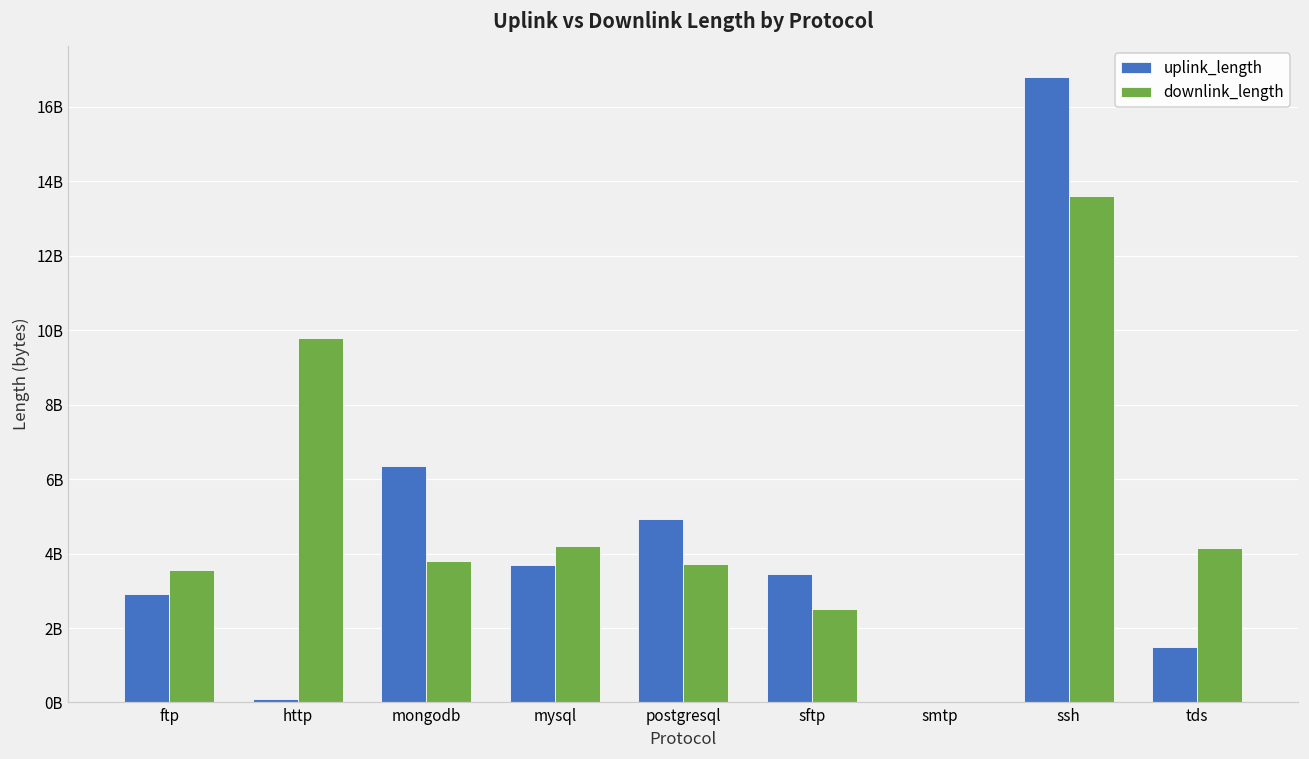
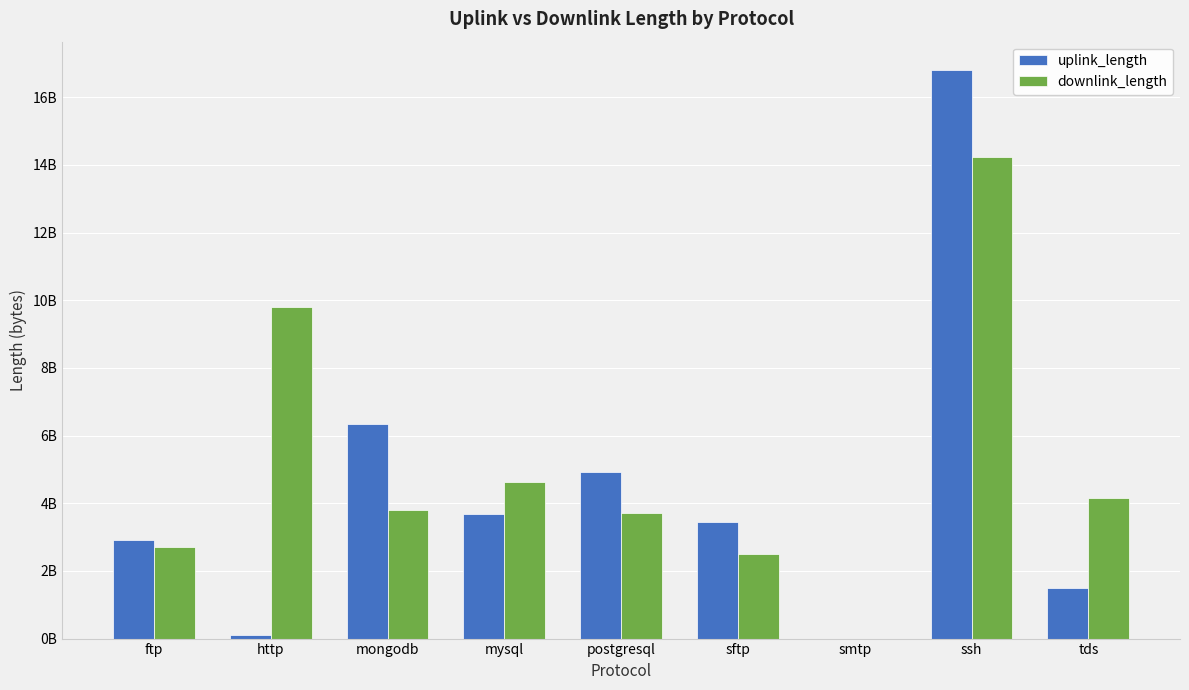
downlink_length, ftp: 3600000000 -> 2700000000
downlink_length, mysql: 4200000000 -> 4600000000
downlink_length, ssh: 13600000000 -> 14200000000
